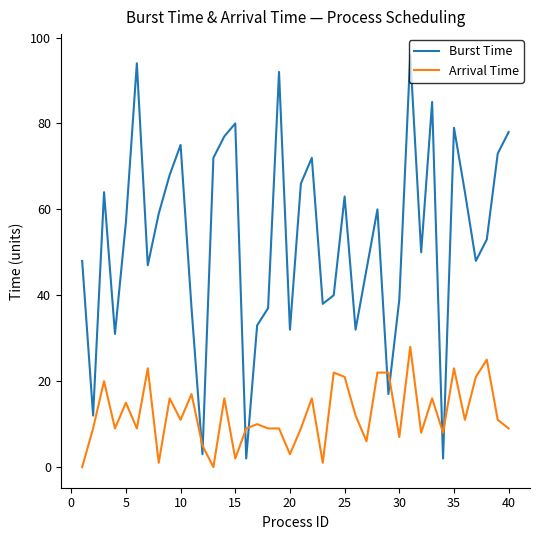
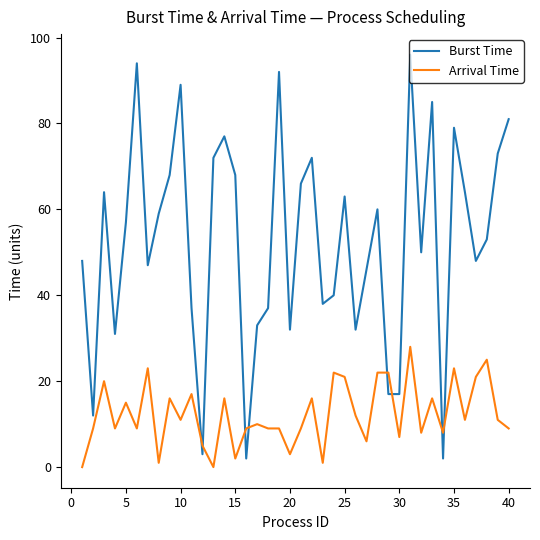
Burst Time, 10: 75 -> 89
Burst Time, 15: 80 -> 68
Burst Time, 30: 39 -> 17
Burst Time, 40: 78 -> 81
